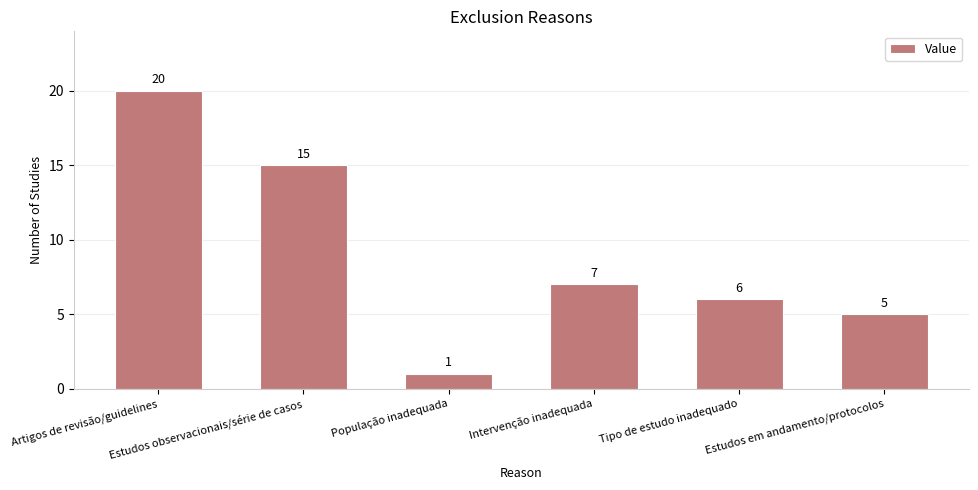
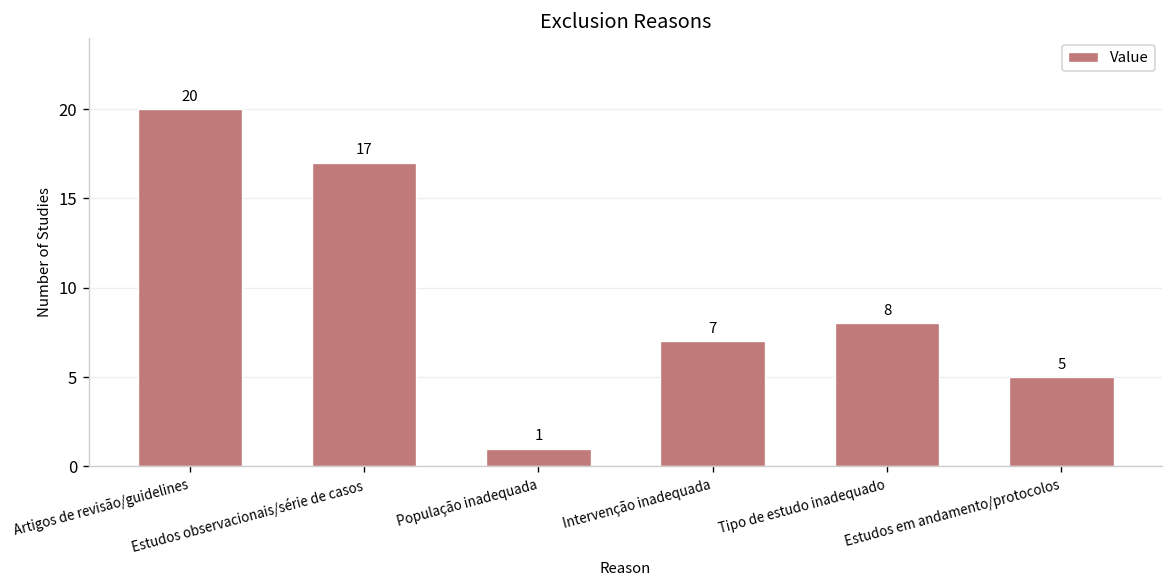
Estudos observacionais/série de casos: 15 -> 17
Tipo de estudo inadequado: 6 -> 8
